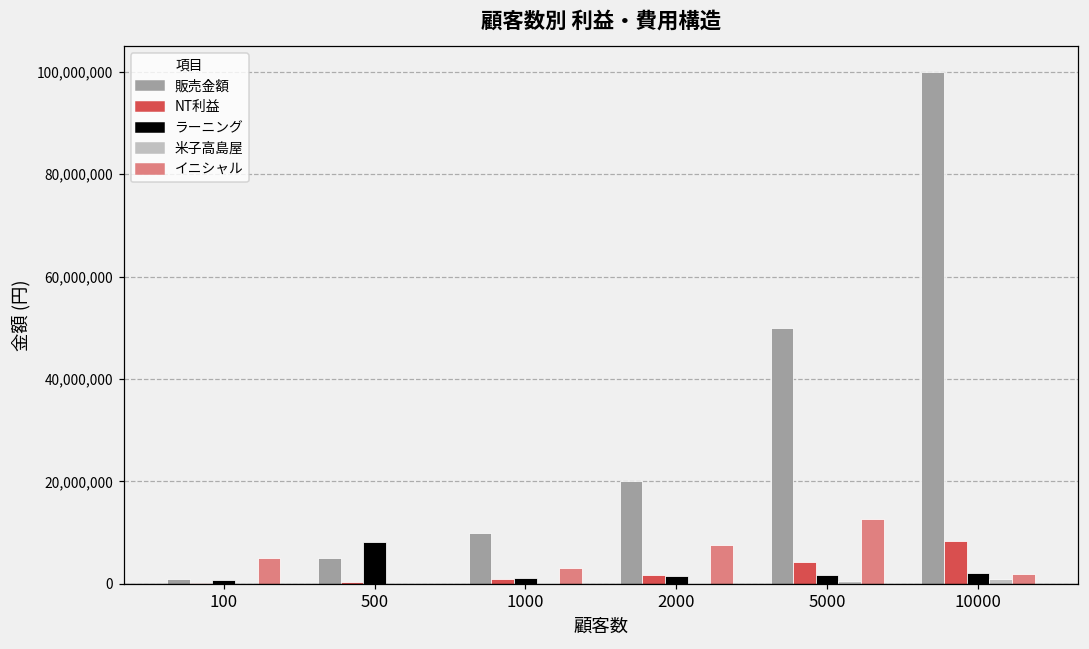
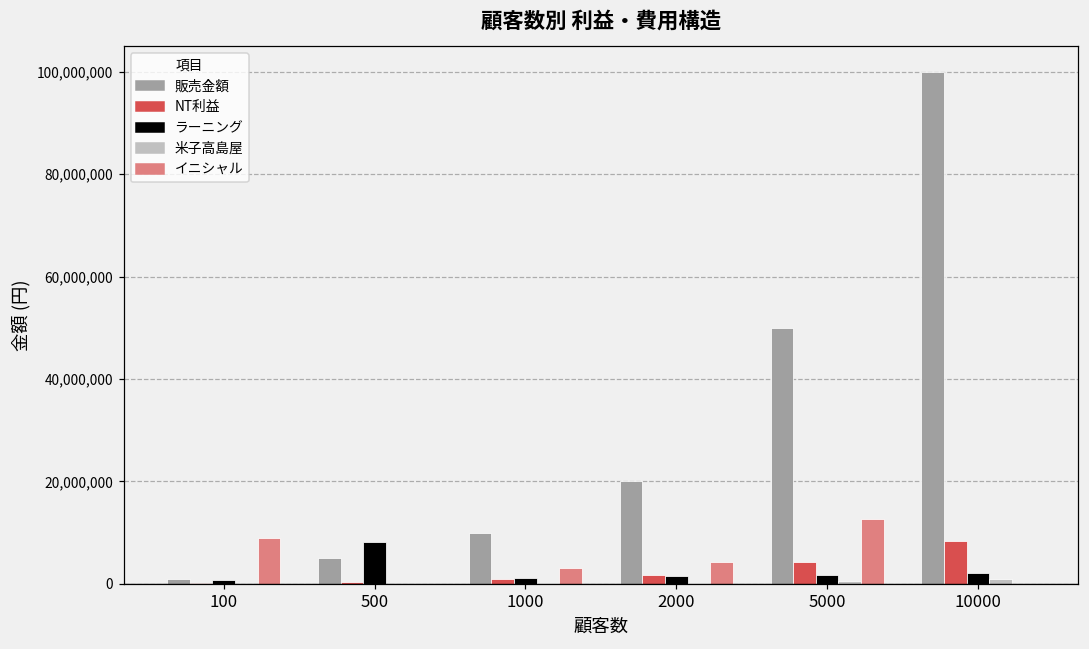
イニシャル, 100: 5,000,000 -> 9,000,000
イニシャル, 2000: 8,000,000 -> 4,000,000
イニシャル, 10000: 2,000,000 -> 0
